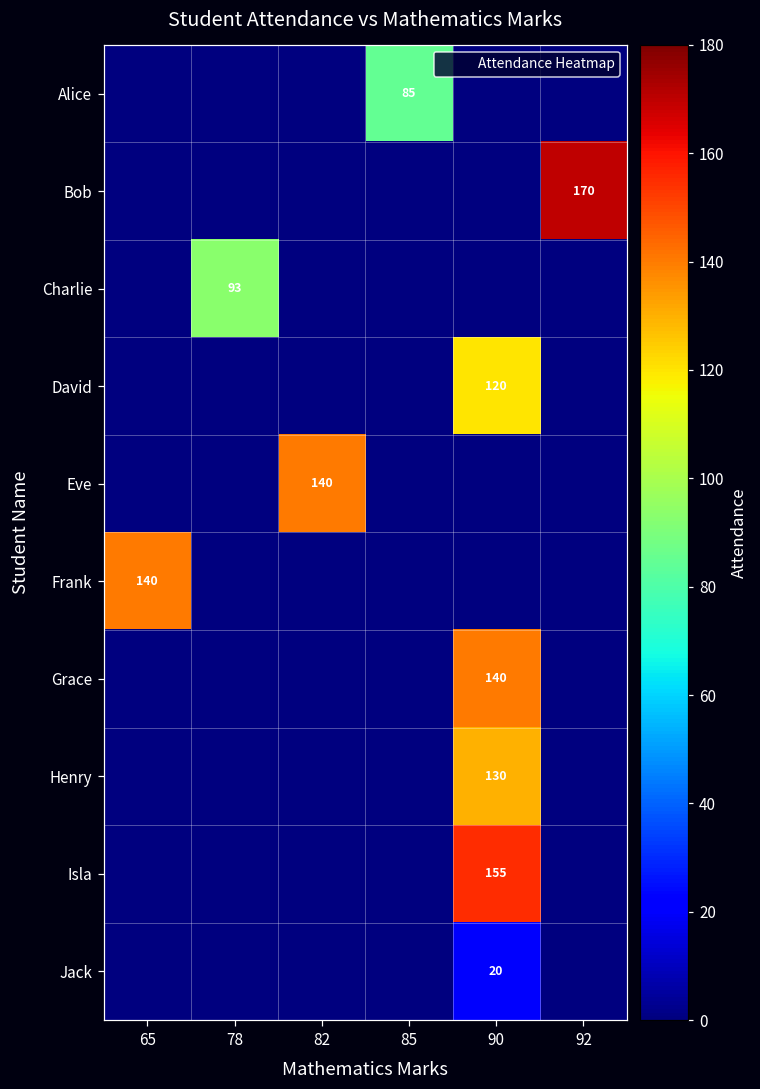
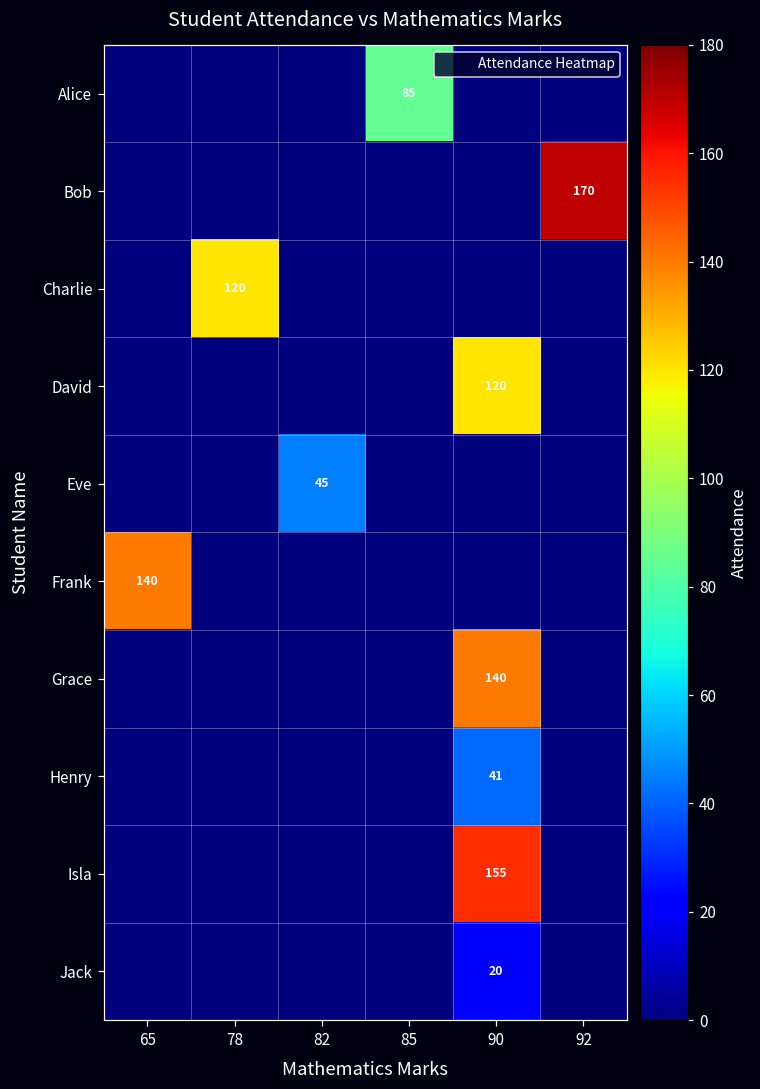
Charlie, 78: 93 -> 120
Eve, 82: 140 -> 45
Henry, 90: 130 -> 41
